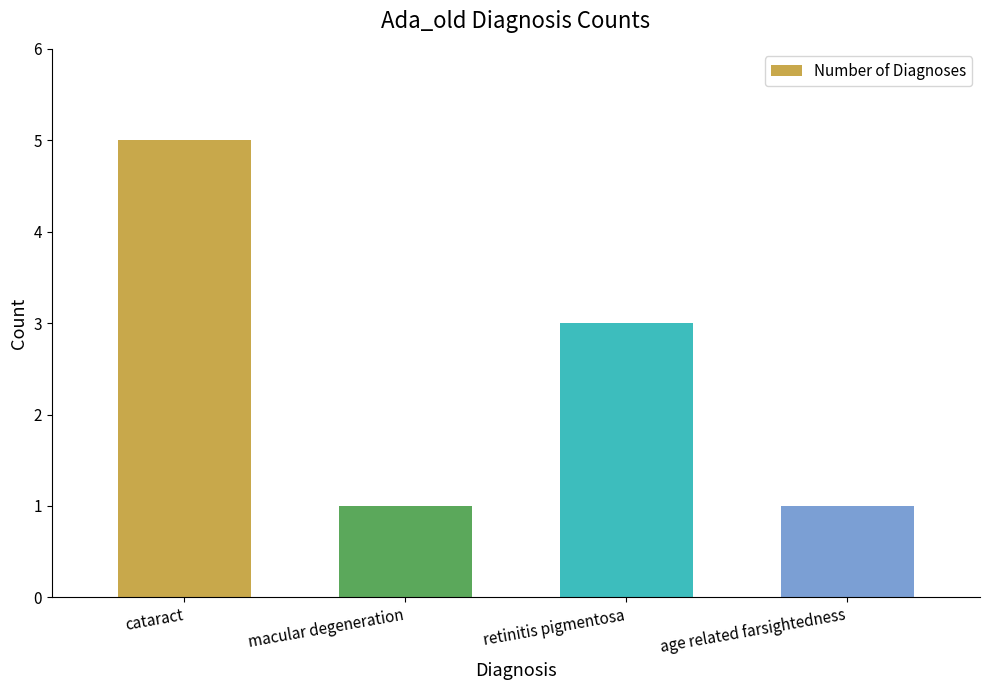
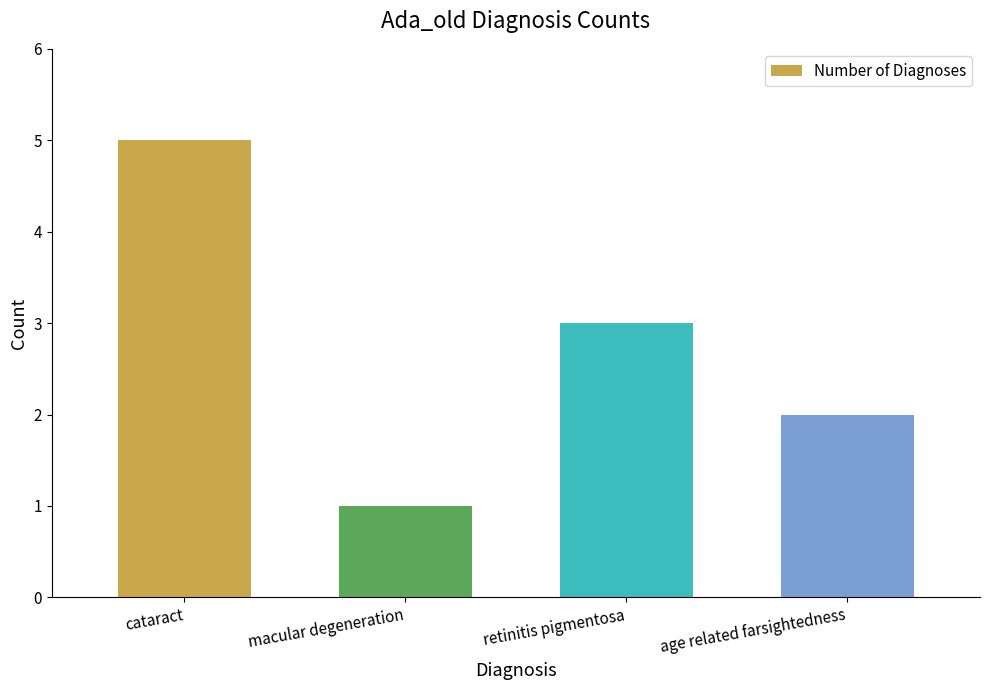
age related farsightedness: 1 -> 2
